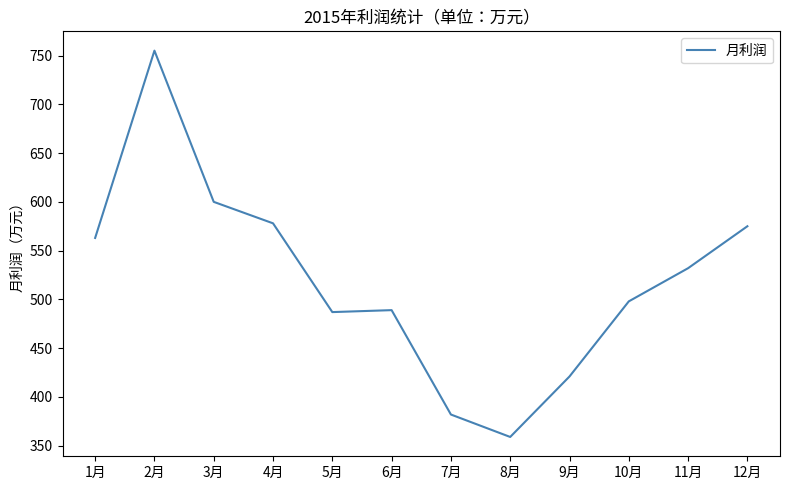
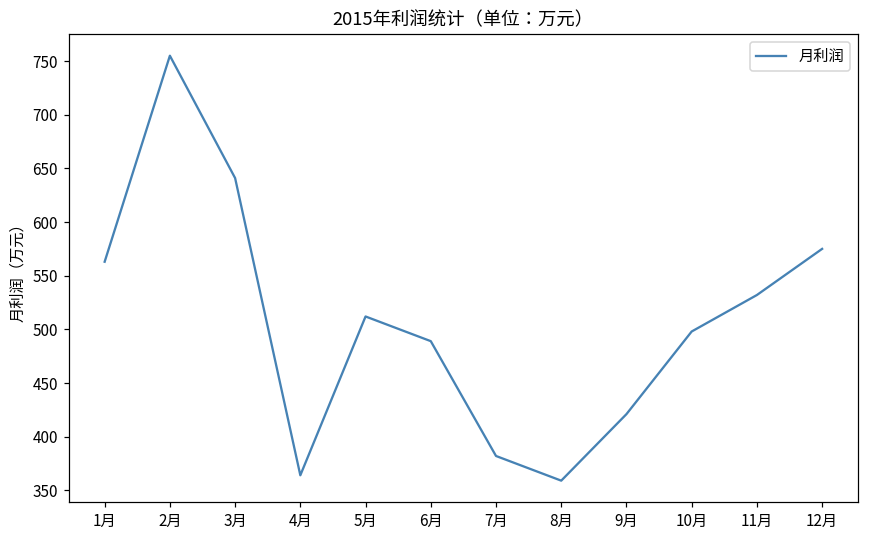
3月: 600 -> 640
4月: 580 -> 360
5月: 490 -> 510
